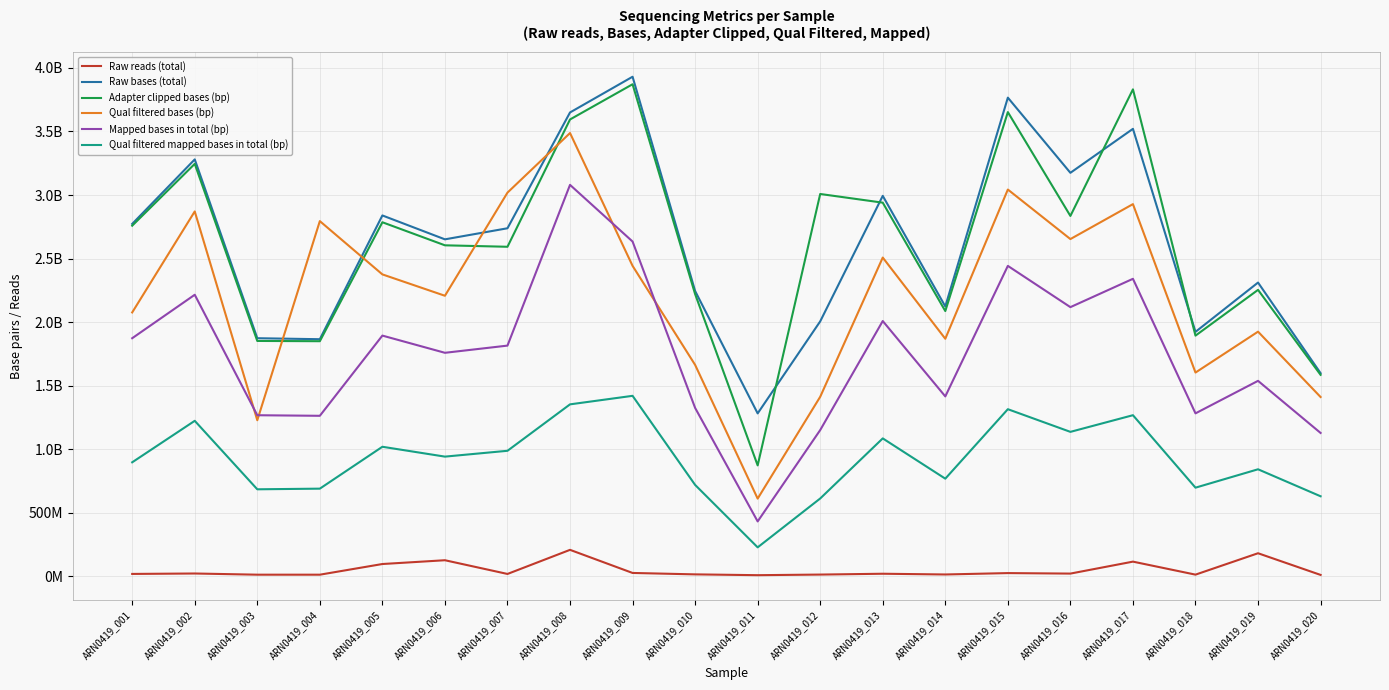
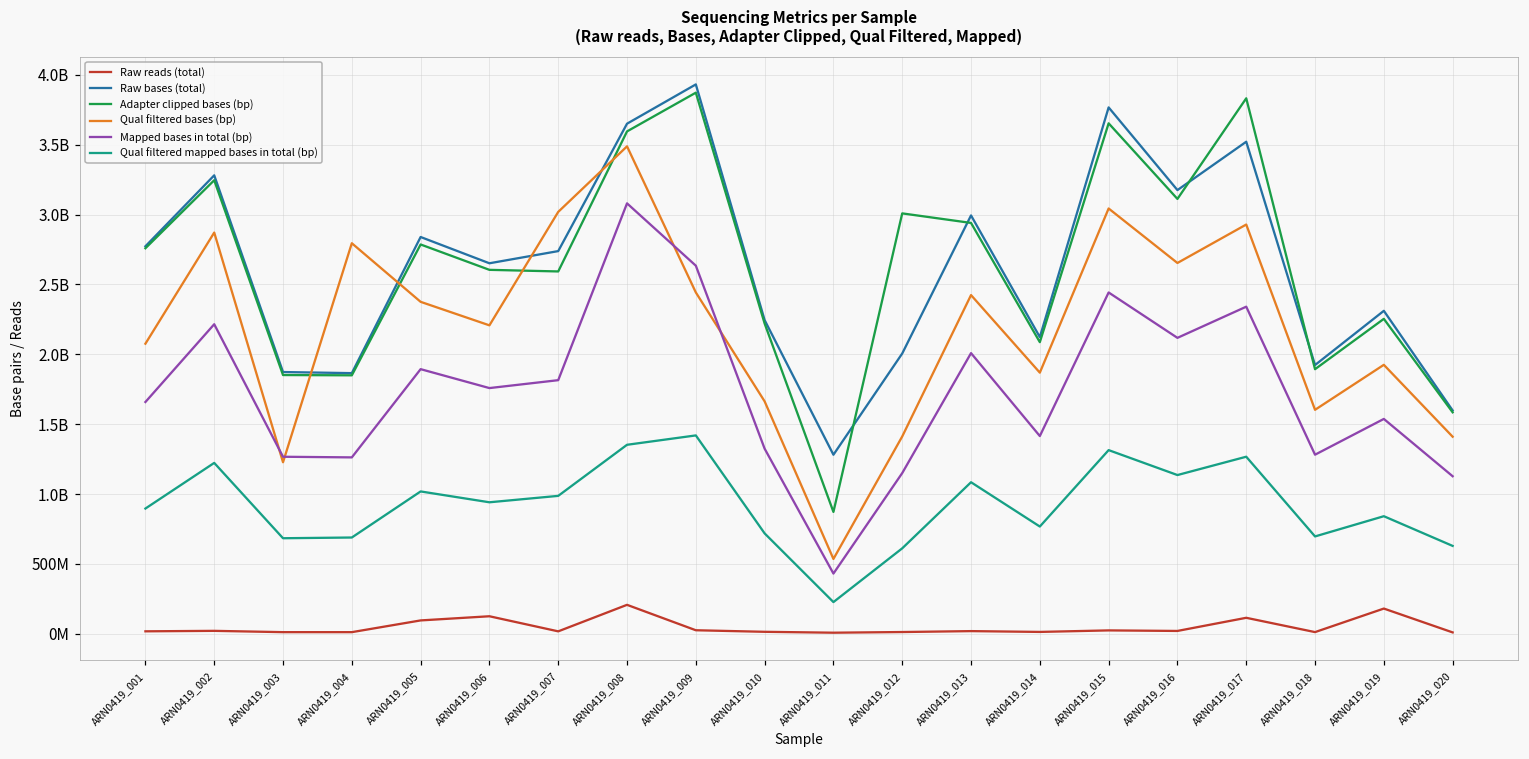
Mapped bases in total (bp), ARN0419_001: 1870000000 -> 1660000000
Qual filtered bases (bp), ARN0419_011: 610000000 -> 540000000
Qual filtered bases (bp), ARN0419_013: 2510000000 -> 2420000000
Adapter clipped bases (bp), ARN0419_016: 2840000000 -> 3110000000
